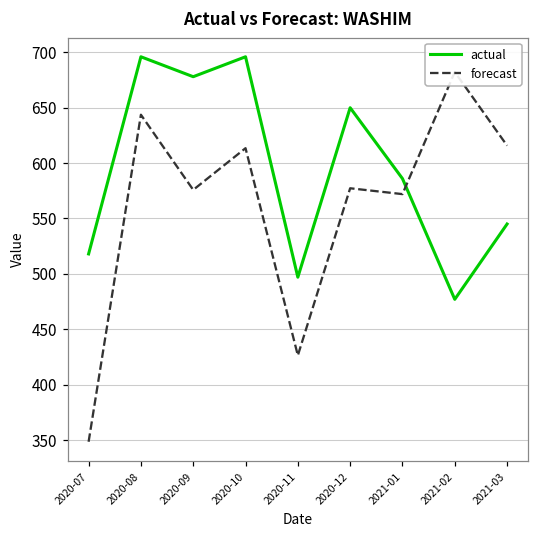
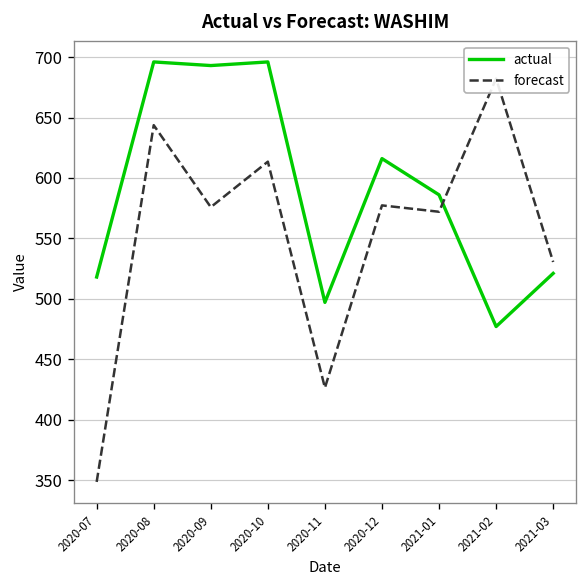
actual, 2020-09: 678 -> 693
actual, 2020-12: 650 -> 616
actual, 2021-03: 545 -> 521
forecast, 2021-03: 616 -> 530
